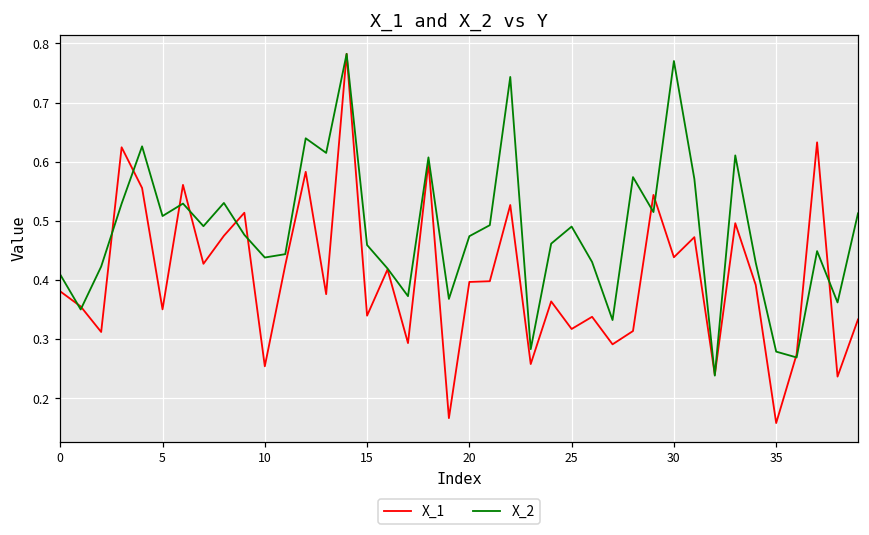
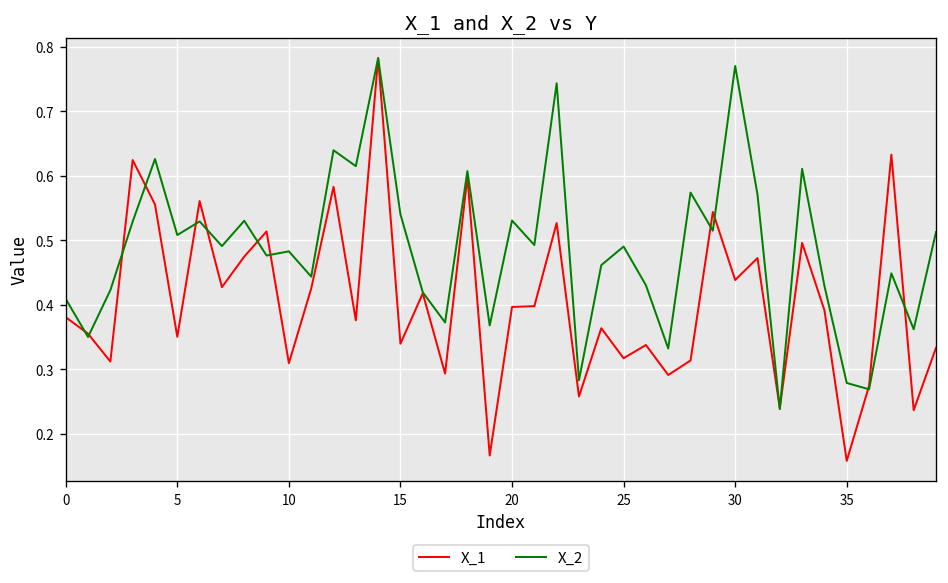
X_1, 10: 0.25 -> 0.31
X_2, 10: 0.44 -> 0.48
X_2, 15: 0.46 -> 0.54
X_2, 20: 0.47 -> 0.53
